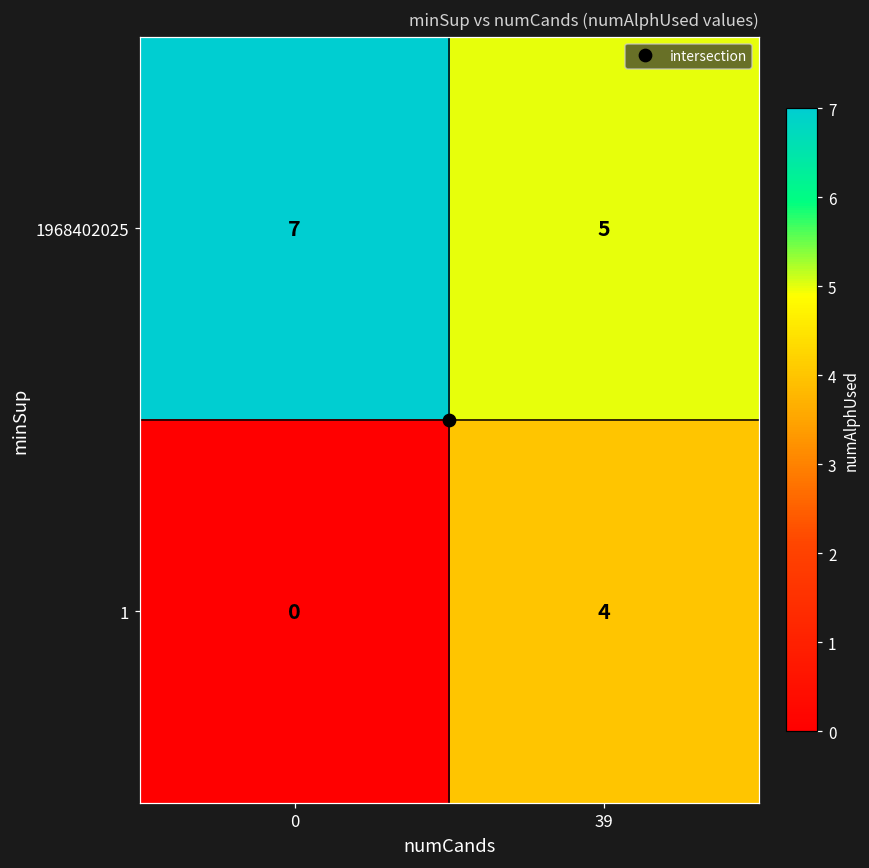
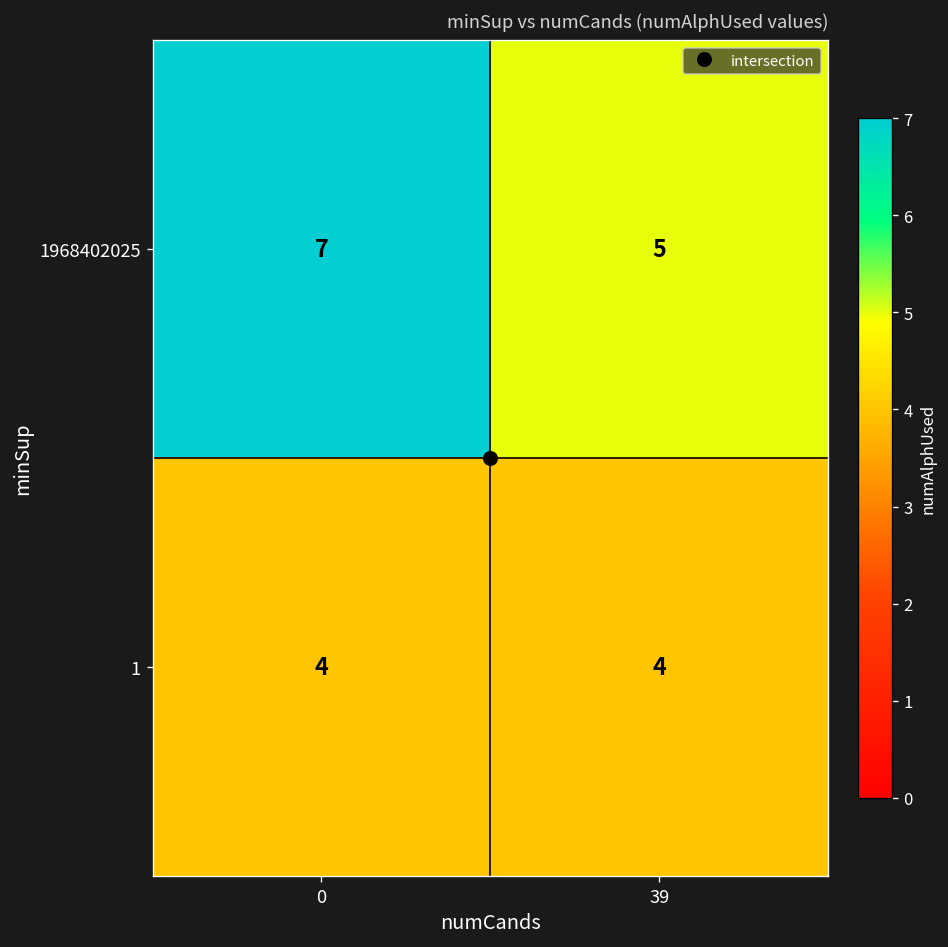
1, 0: 0 -> 4
